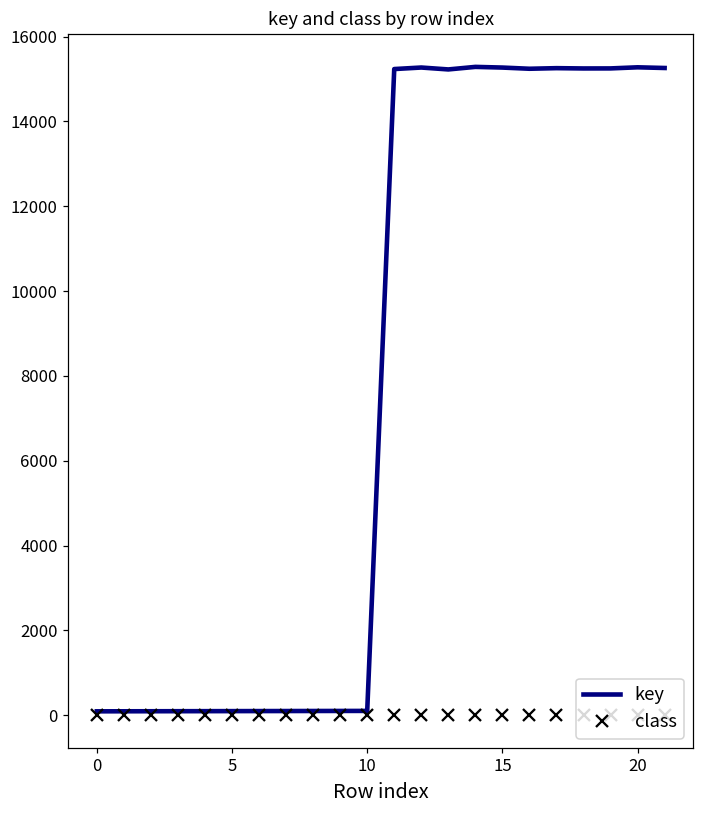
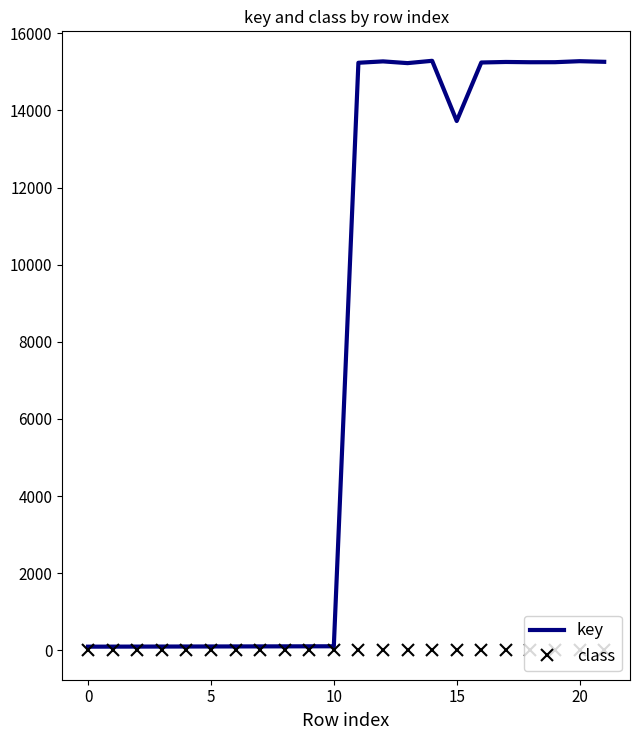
key, 15: 15300 -> 13700
